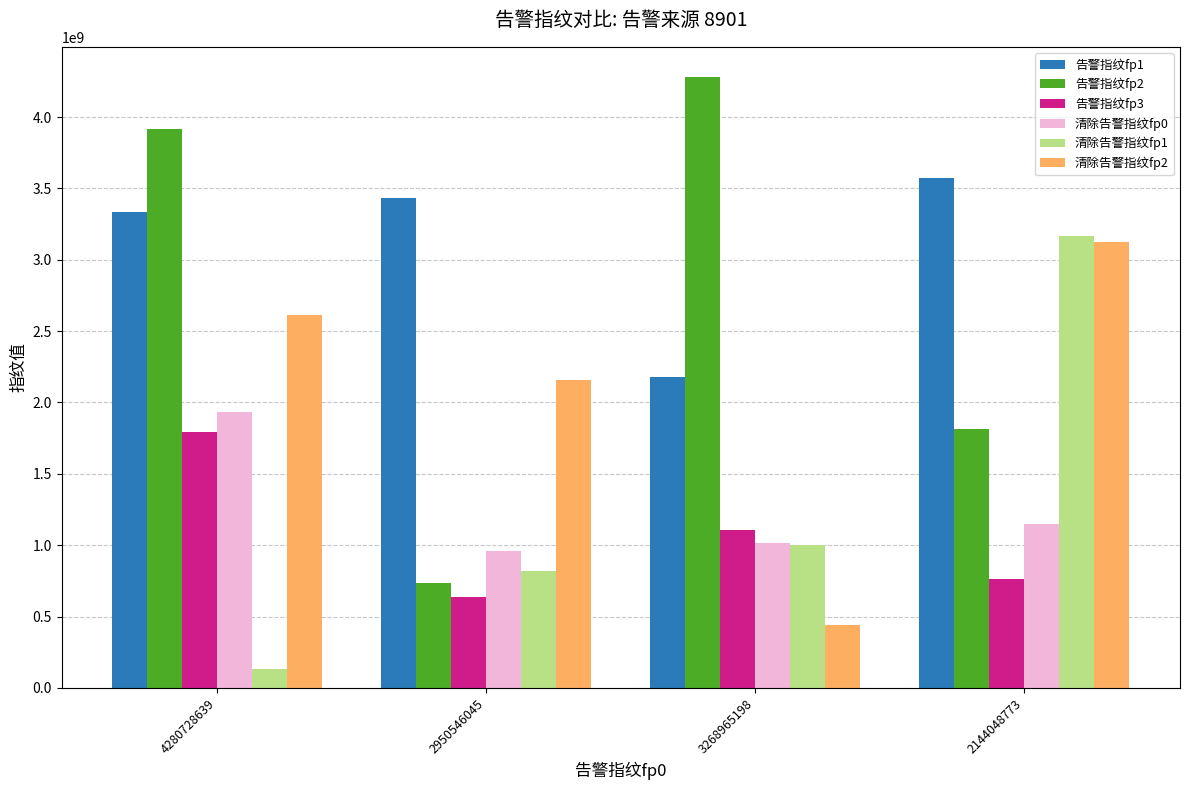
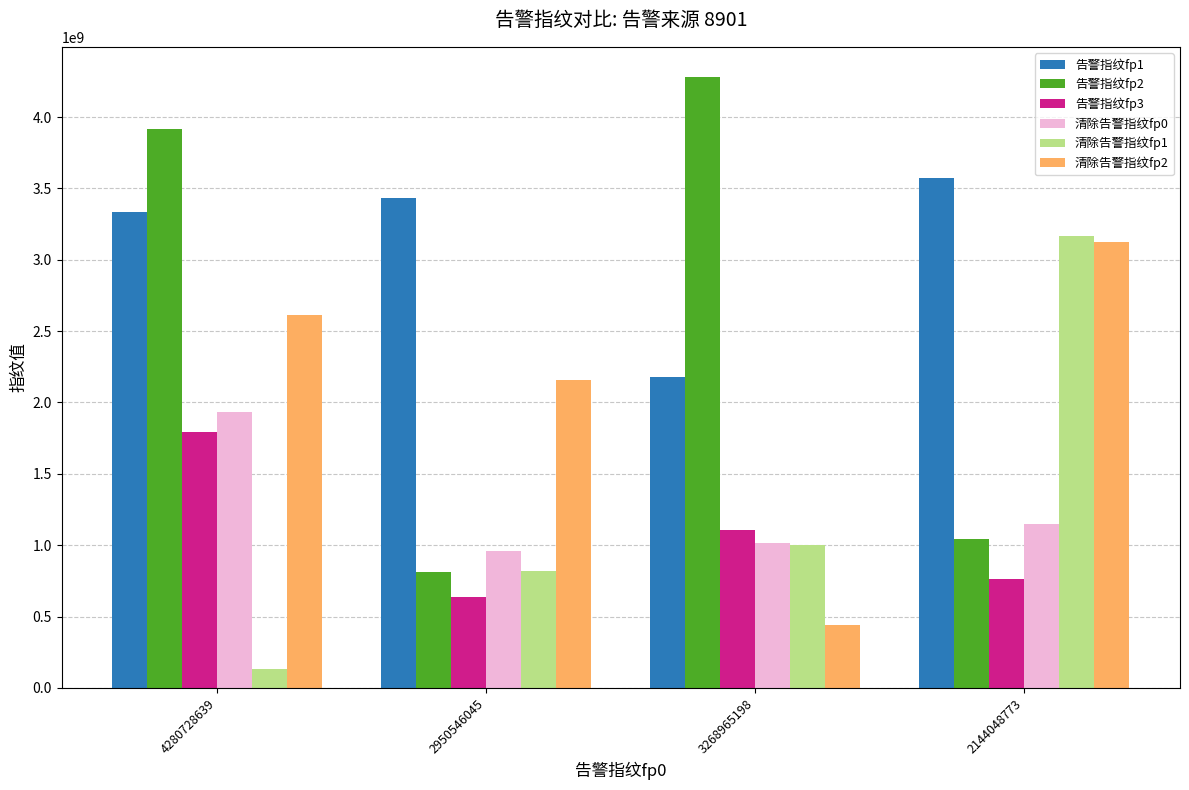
告警指纹fp2, 2950546045: 740000000 -> 810000000
告警指纹fp2, 2144048773: 1810000000 -> 1040000000
